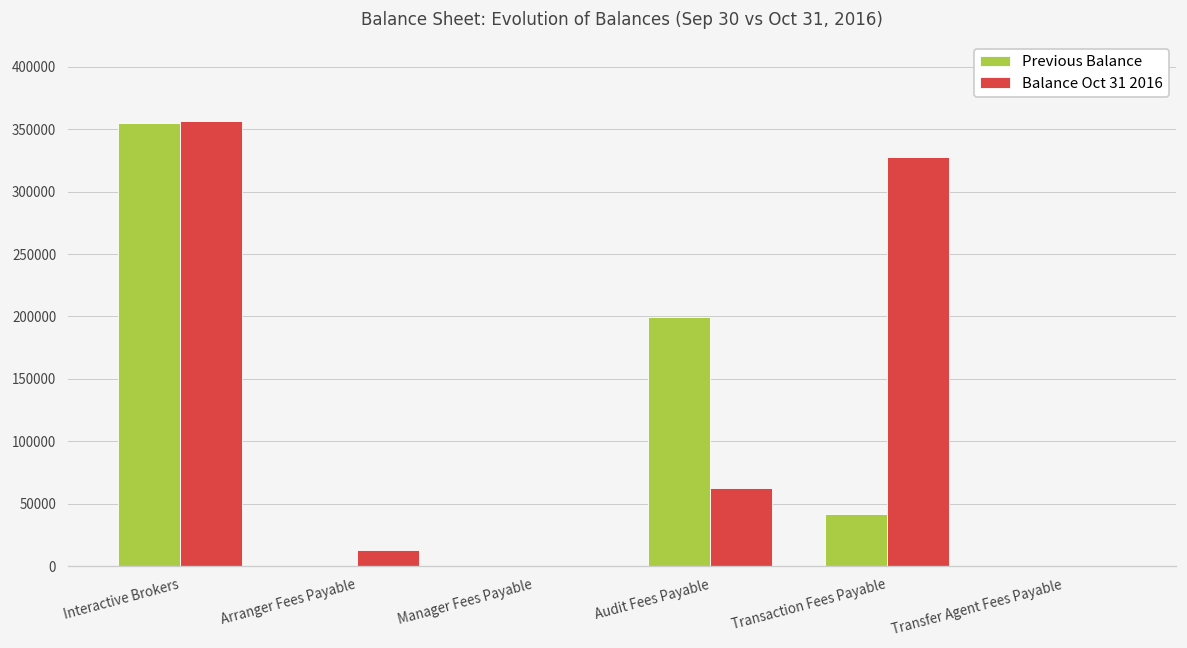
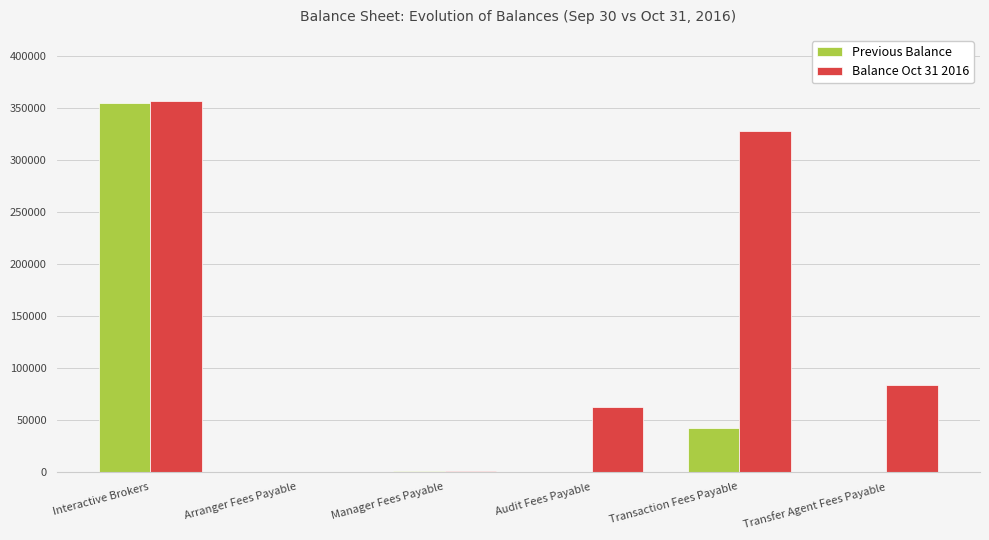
Balance Oct 31 2016, Arranger Fees Payable: 13000 -> 0
Previous Balance, Audit Fees Payable: 199000 -> 0
Balance Oct 31 2016, Transfer Agent Fees Payable: 0 -> 83000
